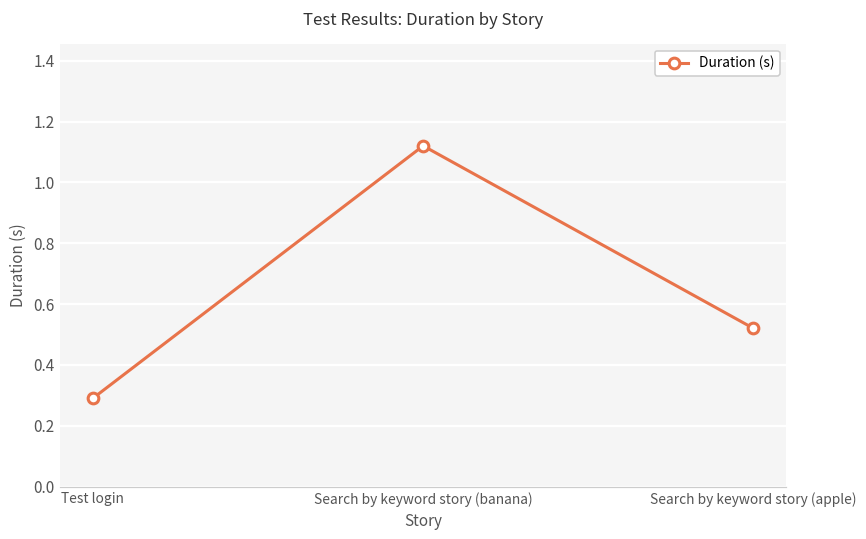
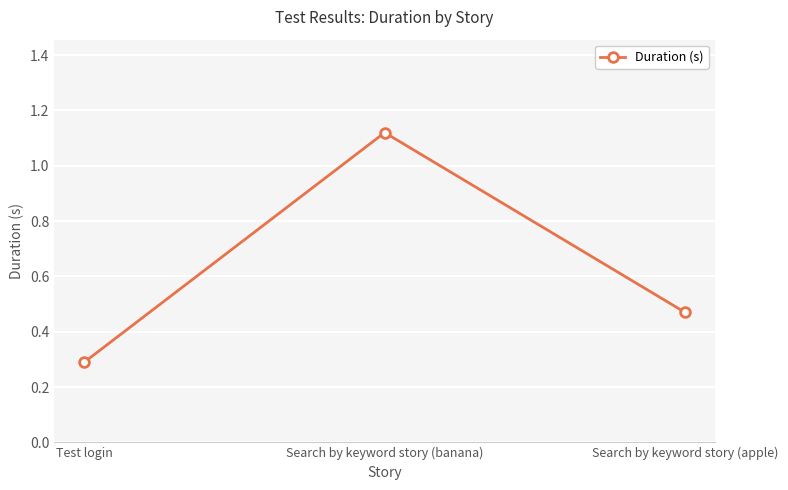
Search by keyword story (apple): 0.52 -> 0.47
